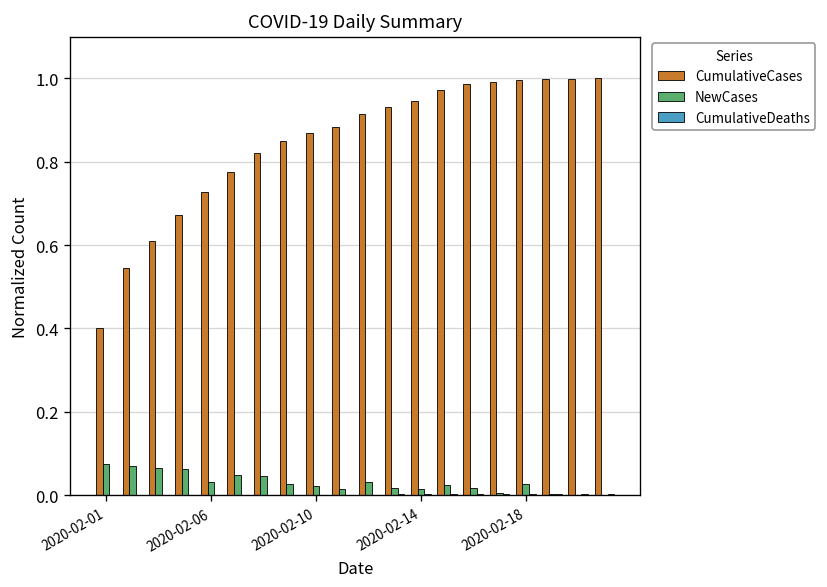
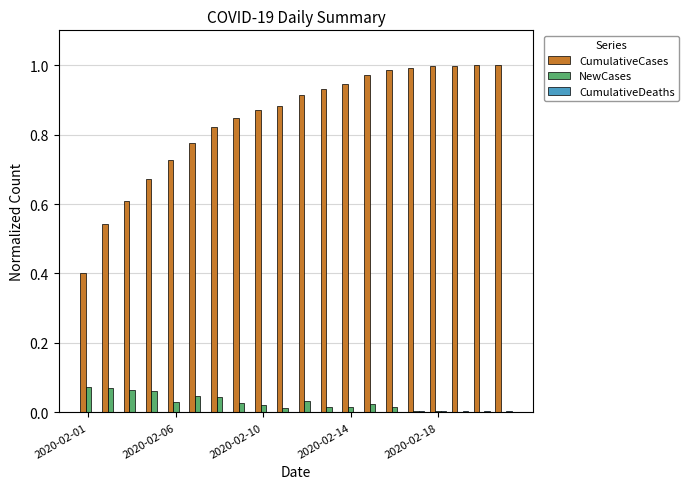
NewCases, 2020-02-18: 0.03 -> 0.00
